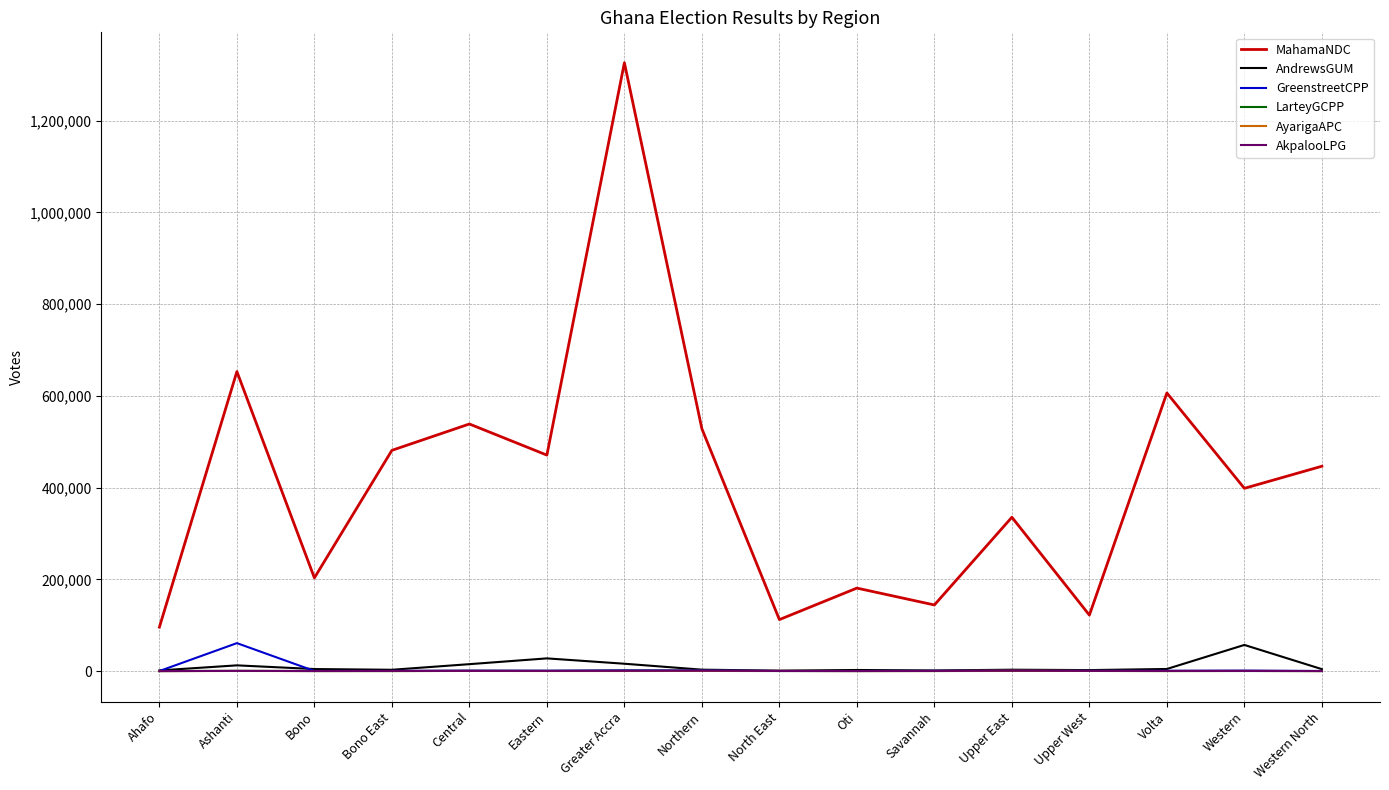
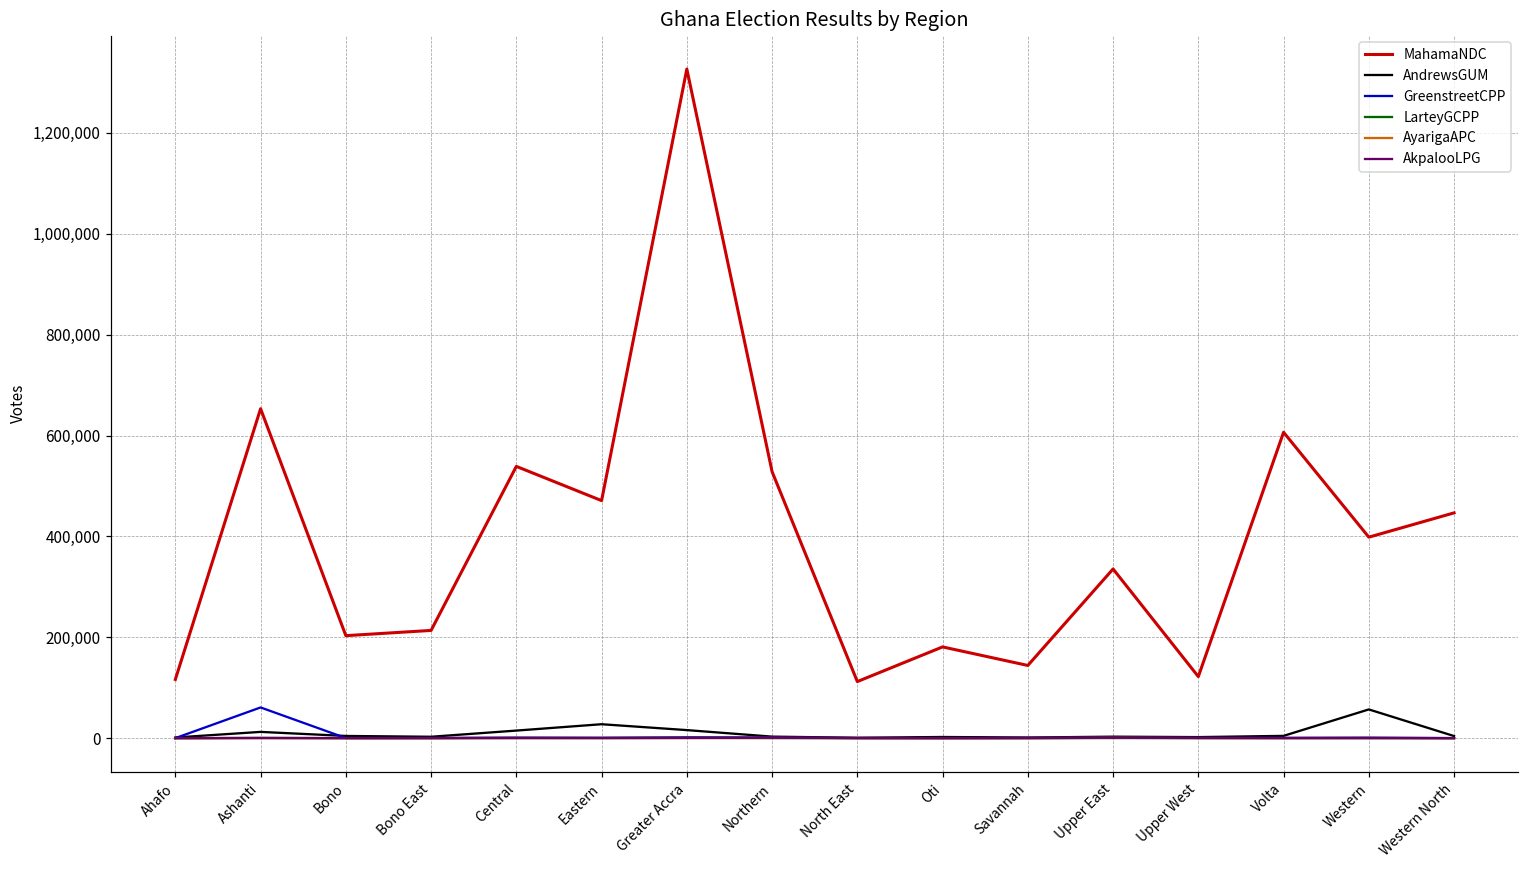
MahamaNDC, Ahafo: 100,000 -> 120,000
MahamaNDC, Bono East: 480,000 -> 210,000
